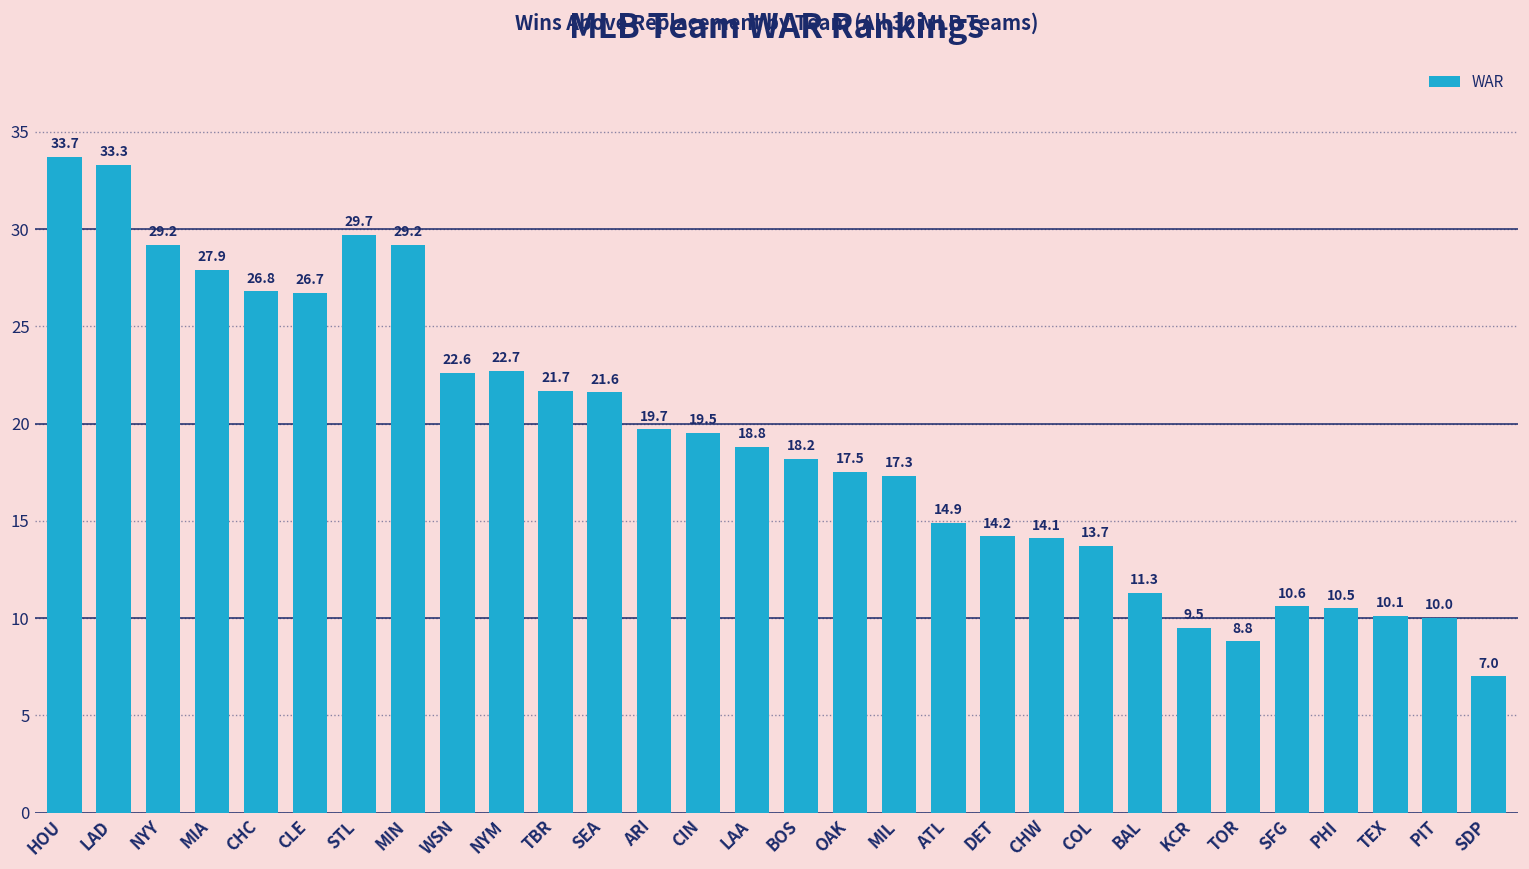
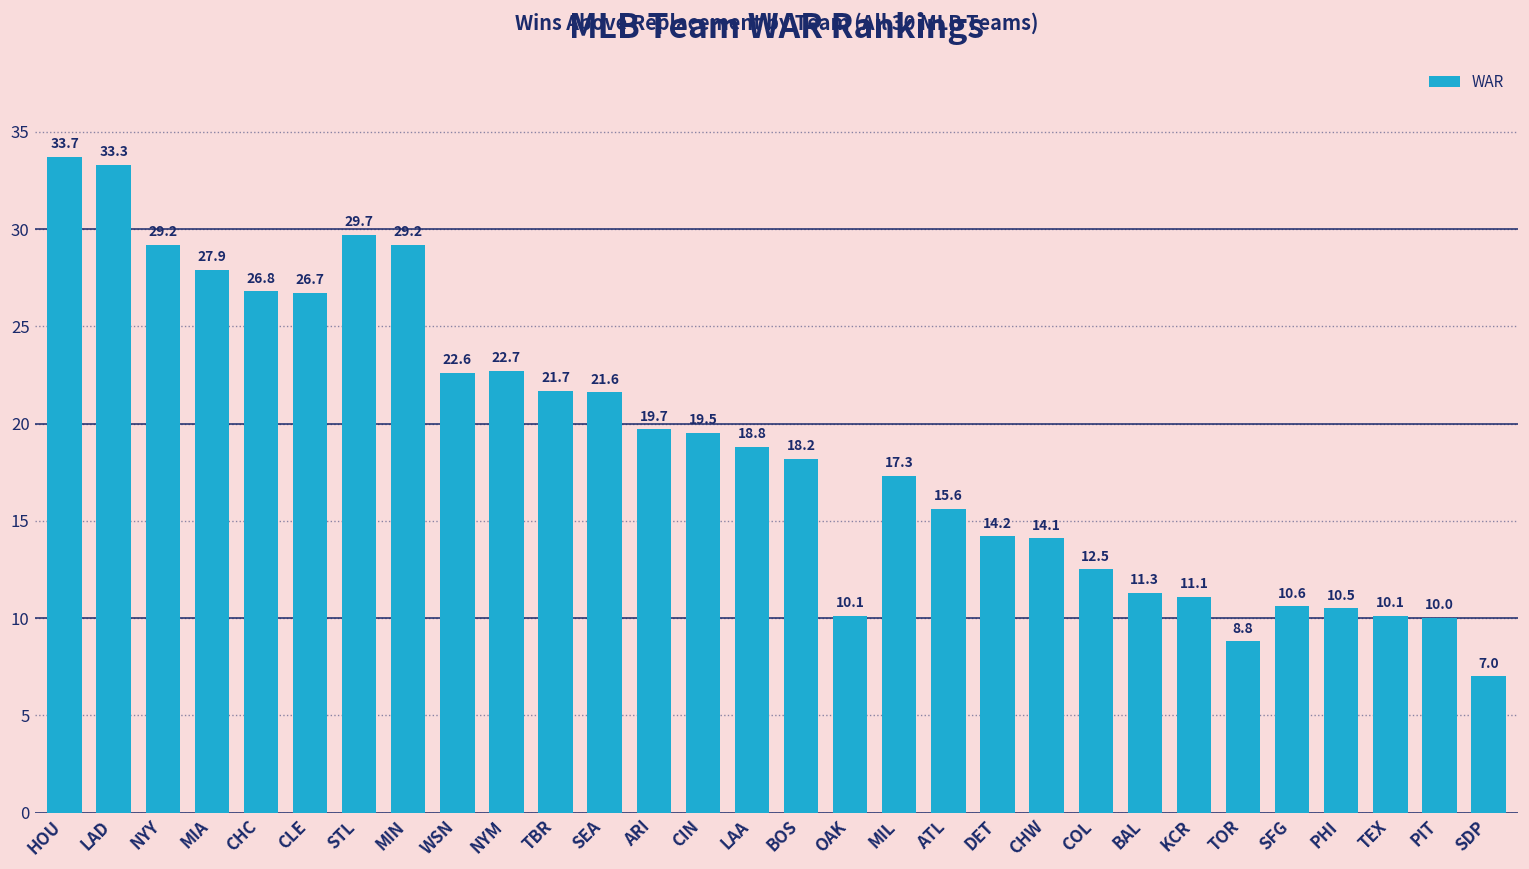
OAK: 17.5 -> 10.1
ATL: 14.9 -> 15.6
COL: 13.7 -> 12.5
KCR: 9.5 -> 11.1
